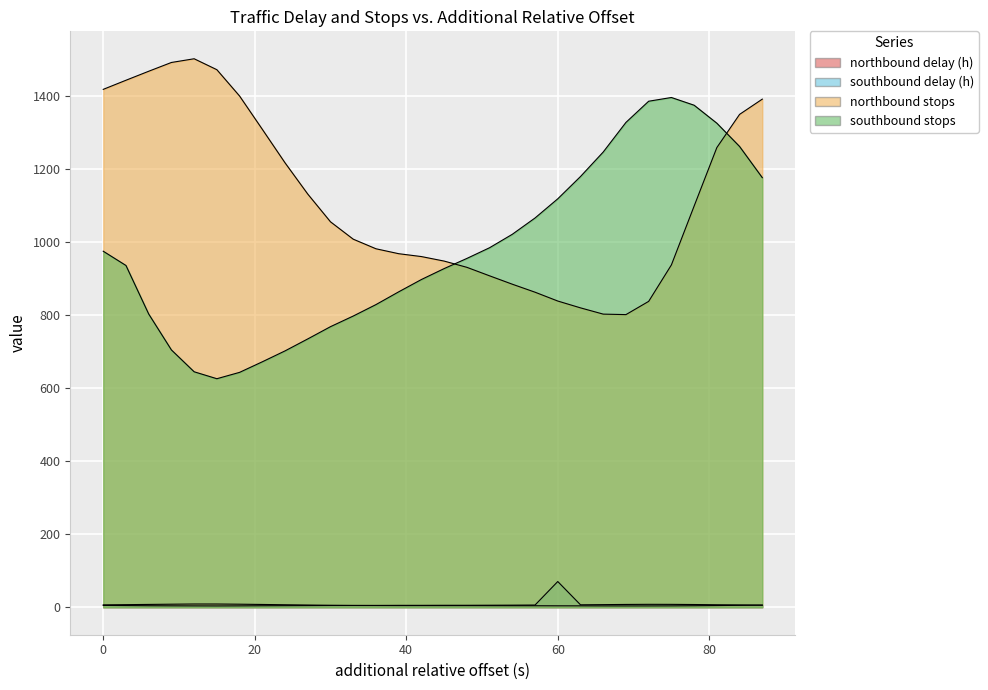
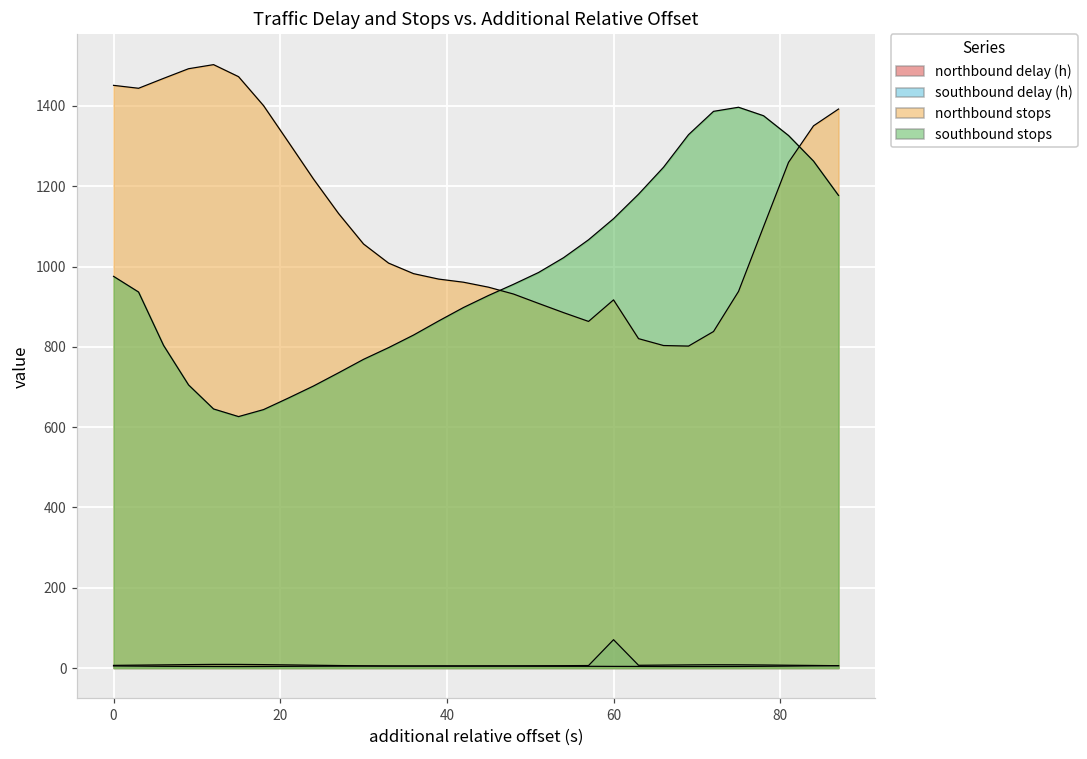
northbound stops, 0: 1420 -> 1450
northbound stops, 60: 840 -> 920
